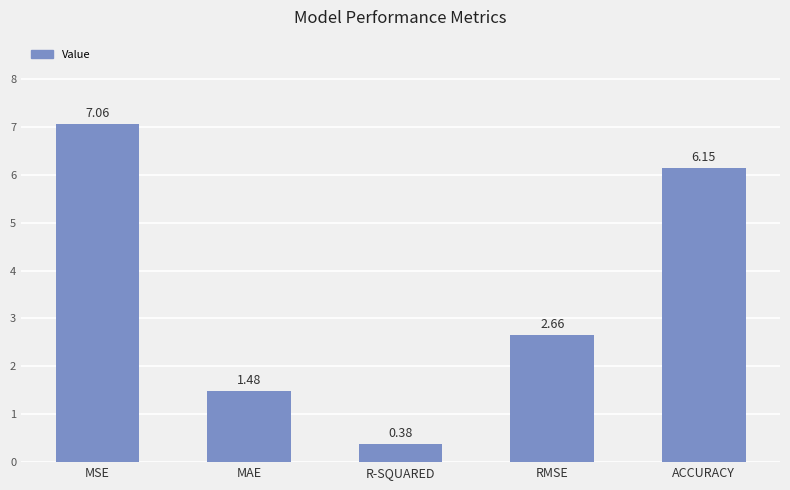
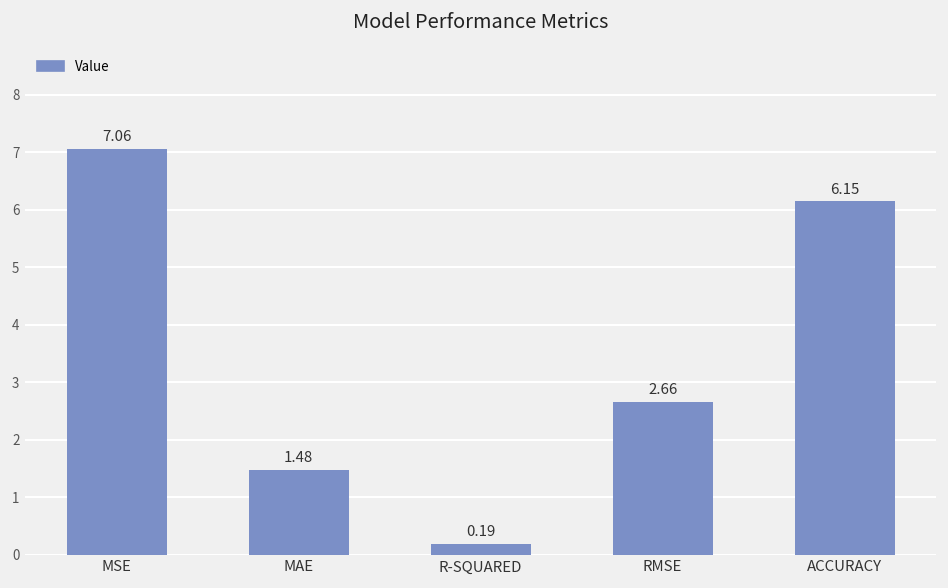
R-SQUARED: 0.38 -> 0.19
